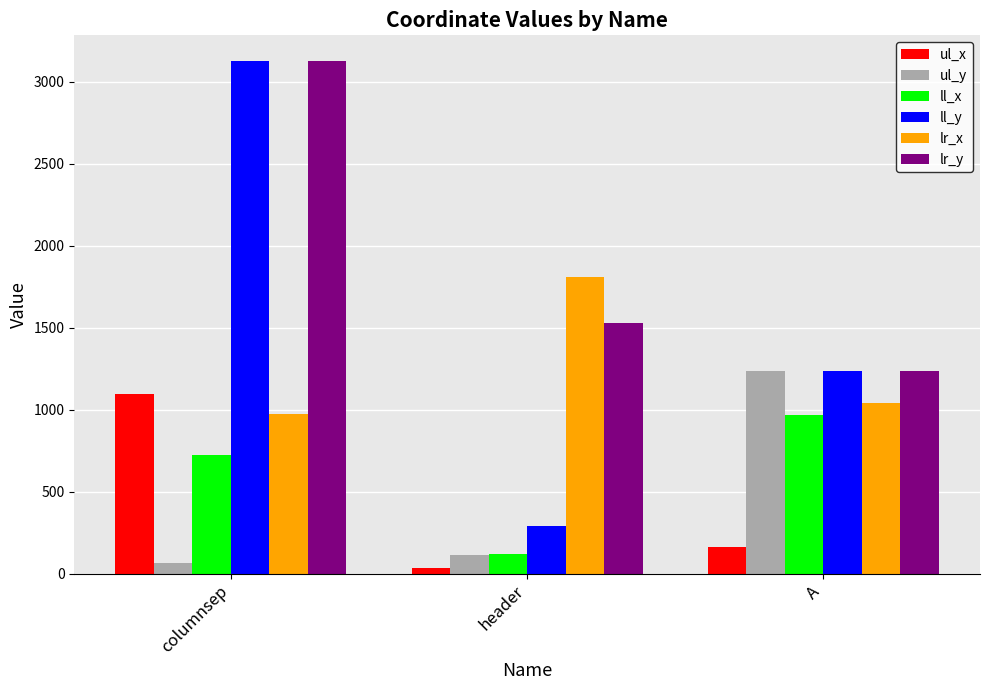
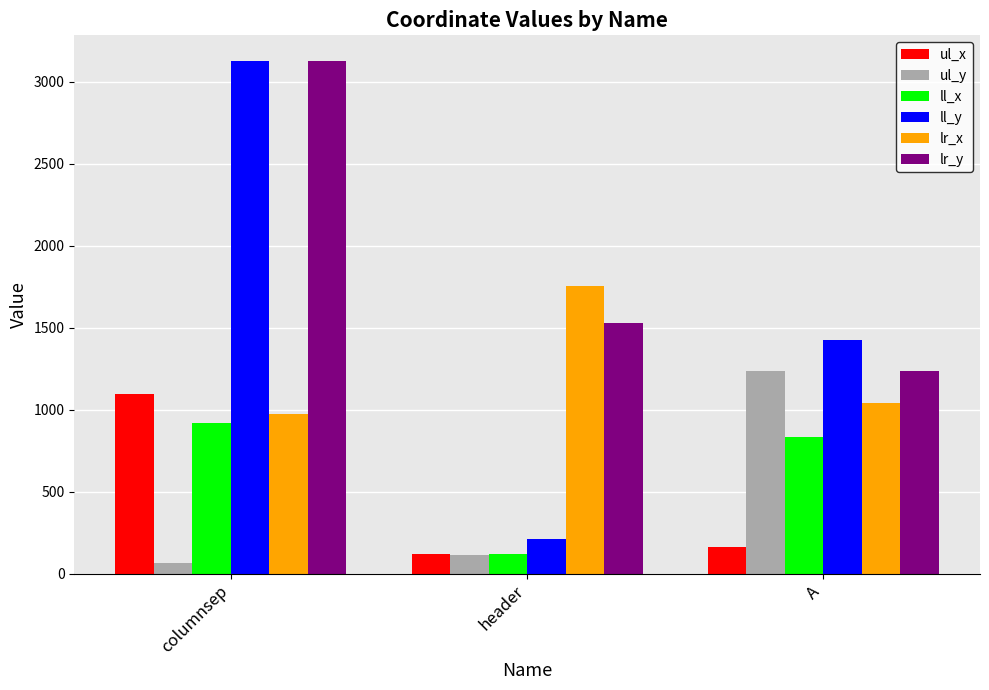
ll_x, columnsep: 730 -> 920
ul_x, header: 40 -> 120
ll_y, header: 290 -> 210
lr_x, header: 1810 -> 1760
ll_x, A: 970 -> 830
ll_y, A: 1230 -> 1430
